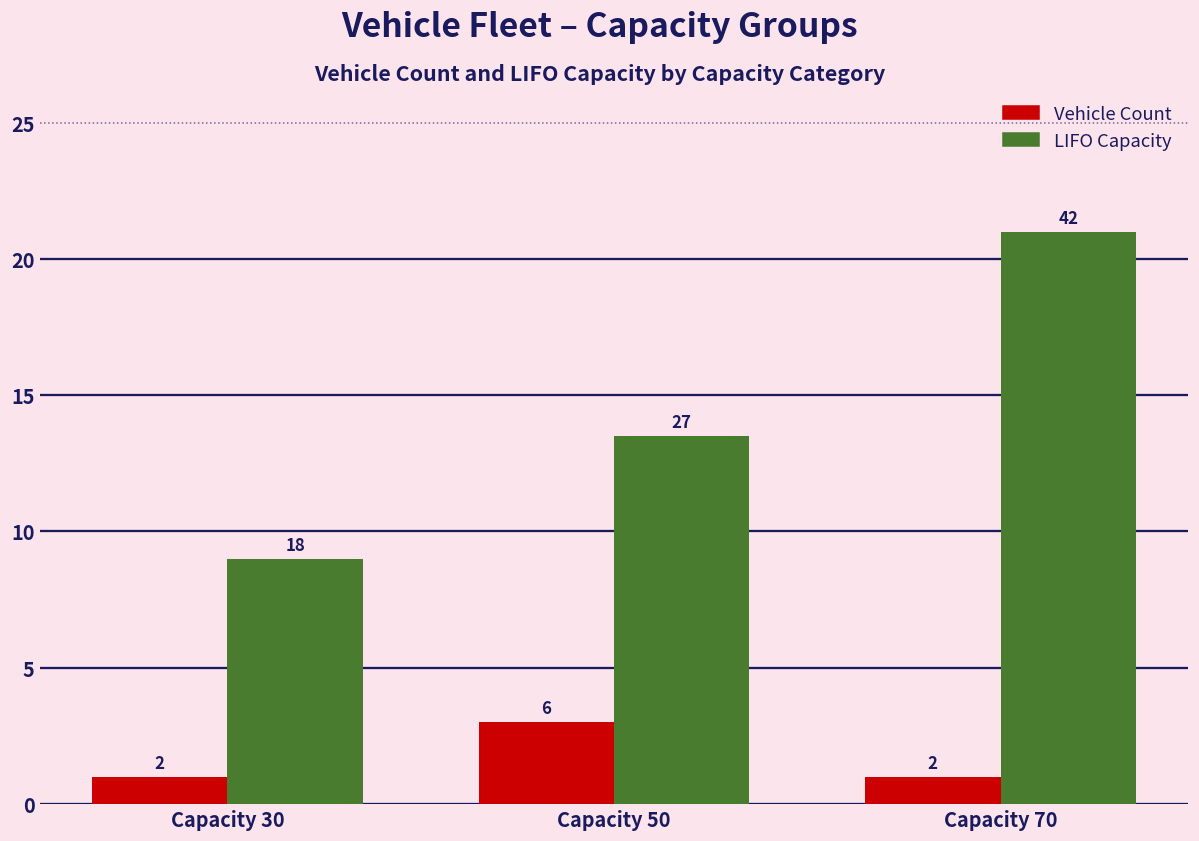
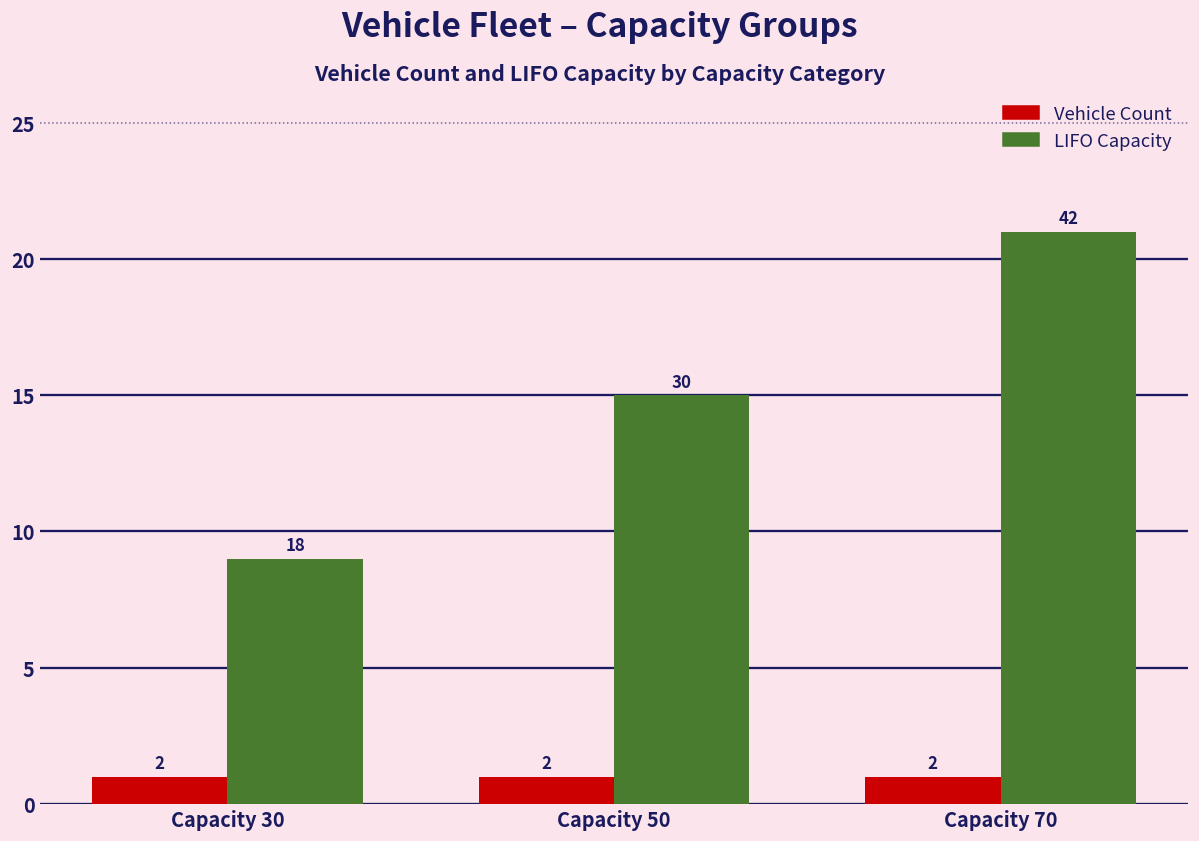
Vehicle Count, Capacity 50: 6 -> 2
LIFO Capacity, Capacity 50: 27 -> 30
